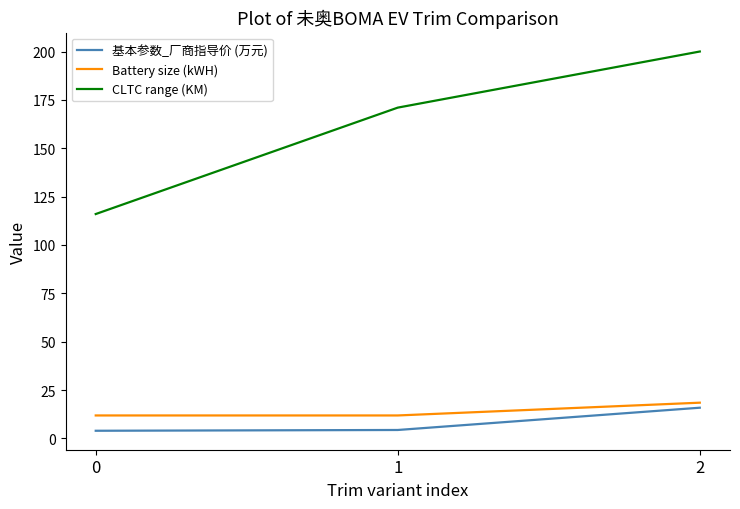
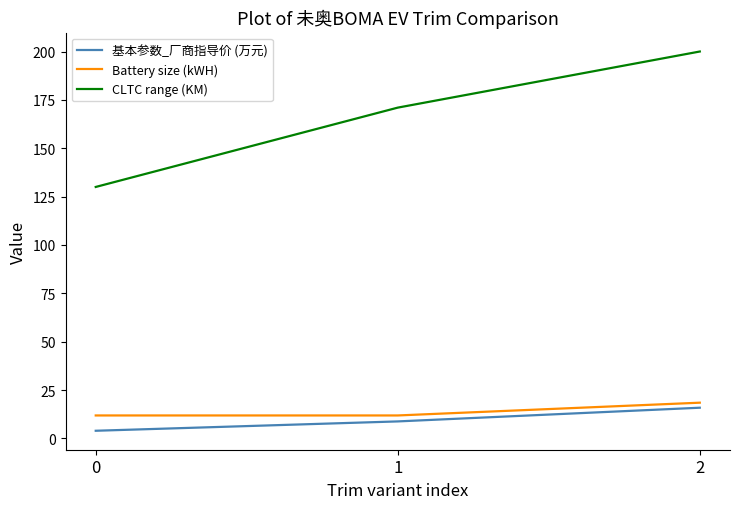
CLTC range (KM), 0: 116 -> 130
基本参数_厂商指导价 (万元), 1: 4 -> 9
